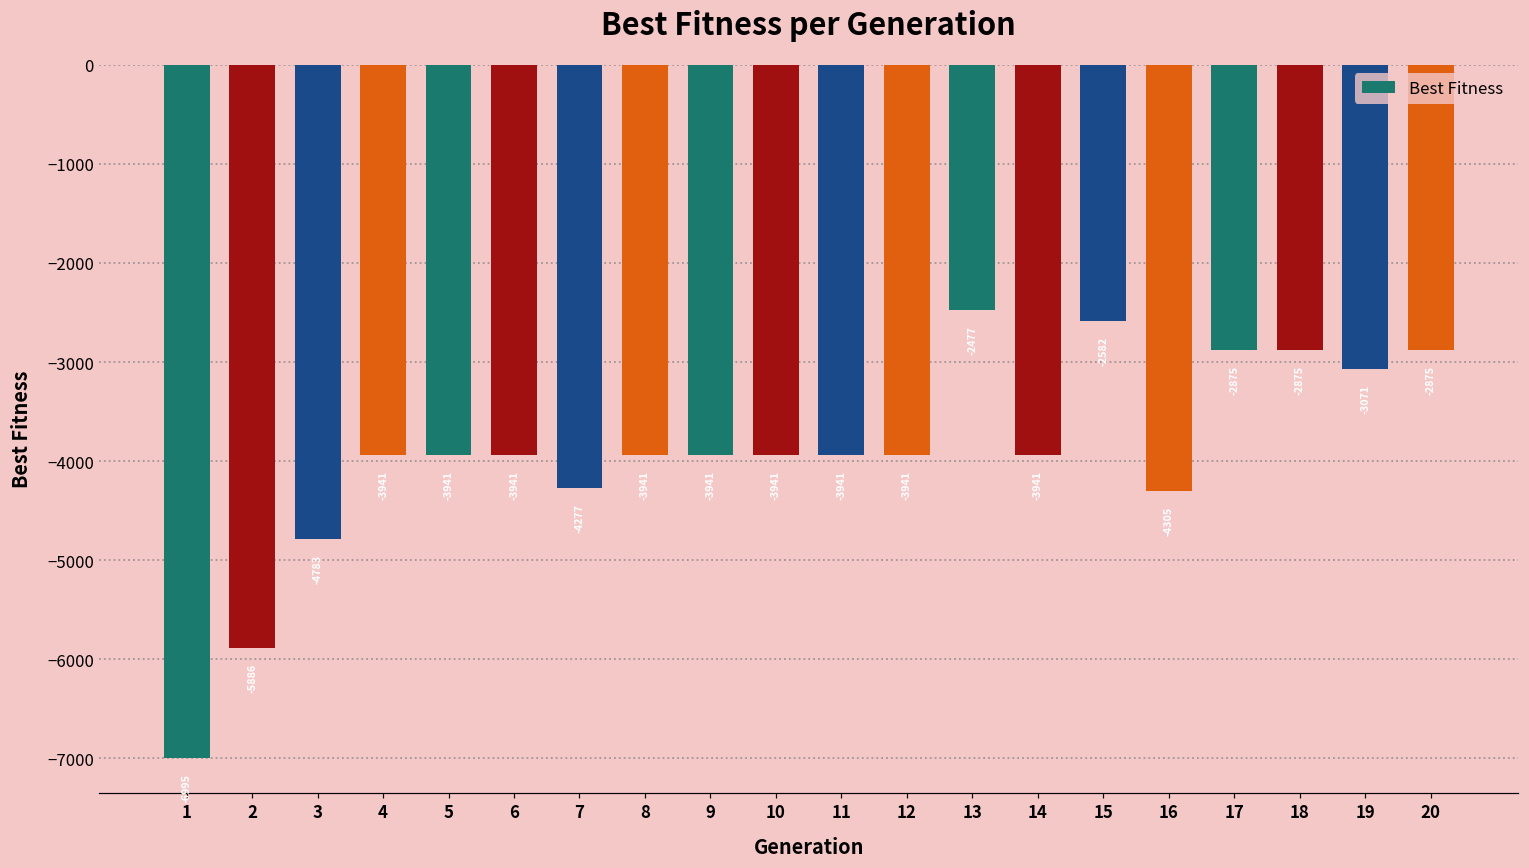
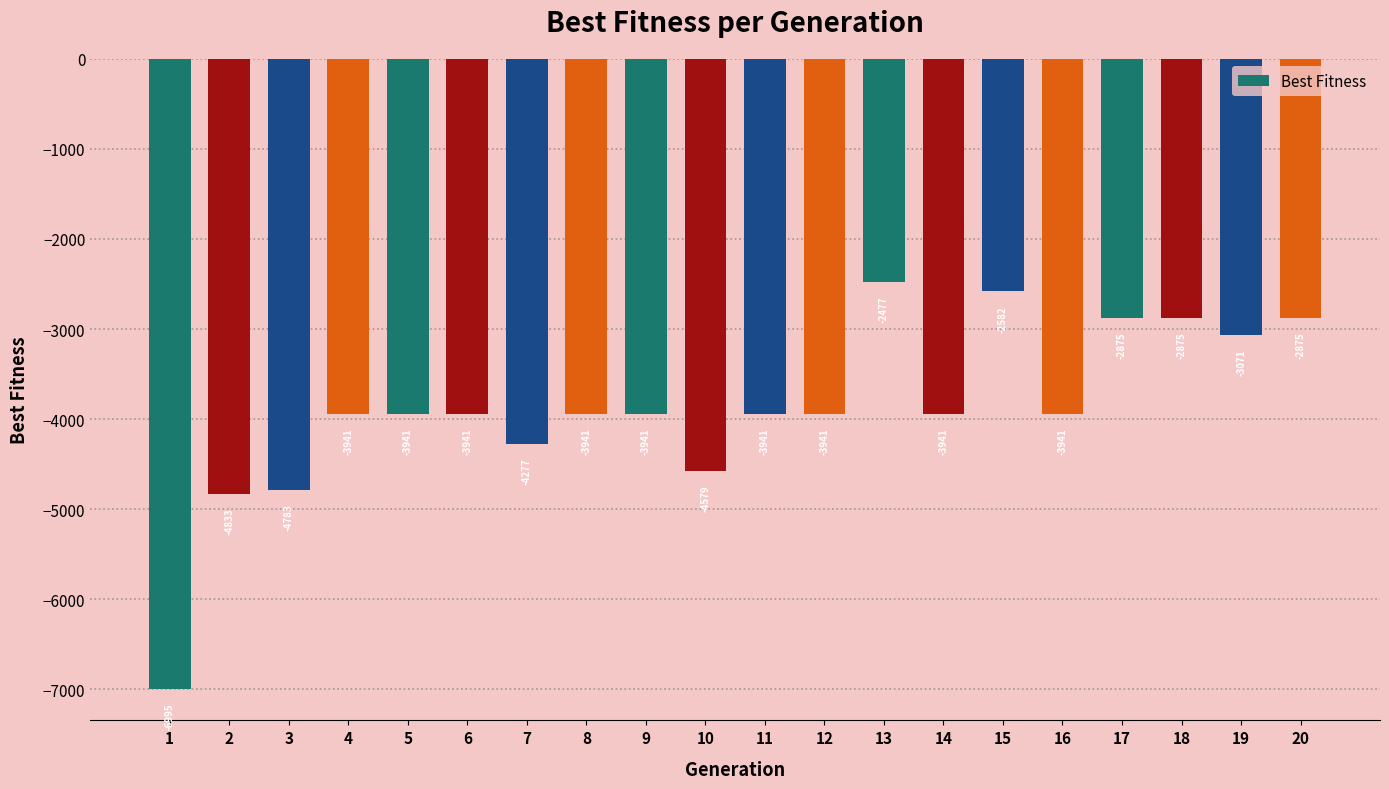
2: -5886 -> -4833
10: -3941 -> -4579
16: -4305 -> -3941
